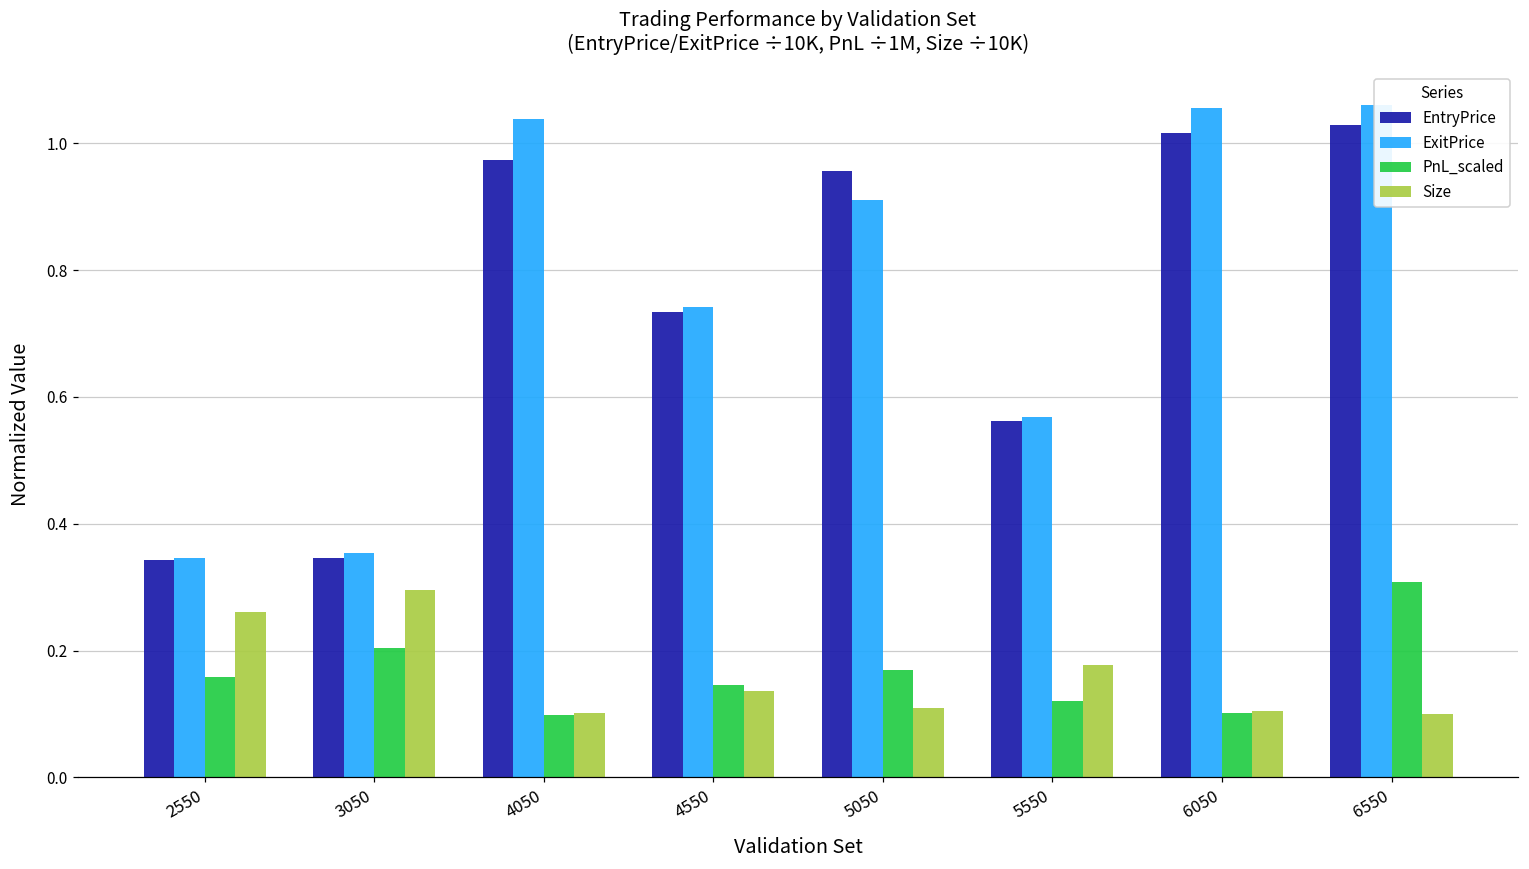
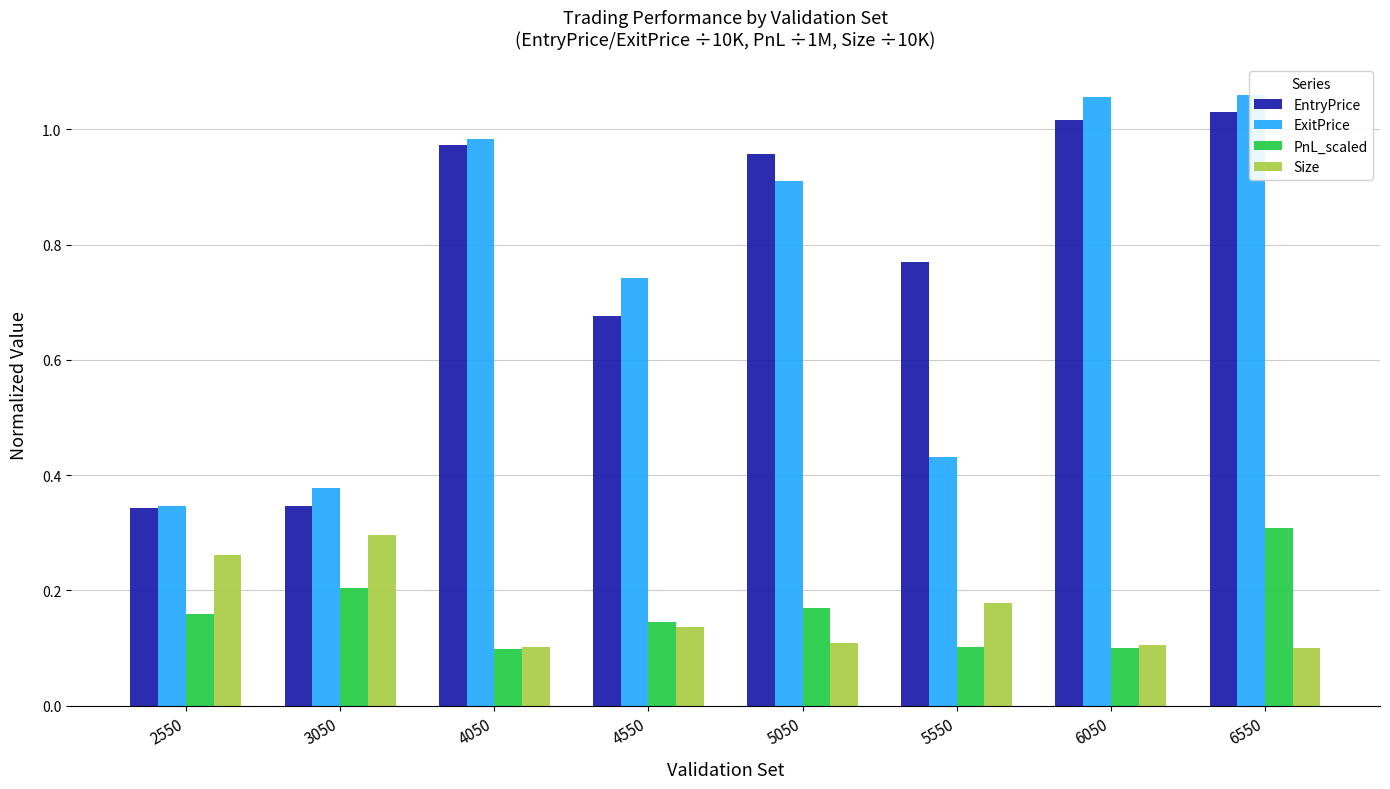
ExitPrice, 3050: 0.35 -> 0.38
ExitPrice, 4050: 1.04 -> 0.98
EntryPrice, 4550: 0.73 -> 0.68
EntryPrice, 5550: 0.56 -> 0.77
ExitPrice, 5550: 0.57 -> 0.43
PnL_scaled, 5550: 0.12 -> 0.10
